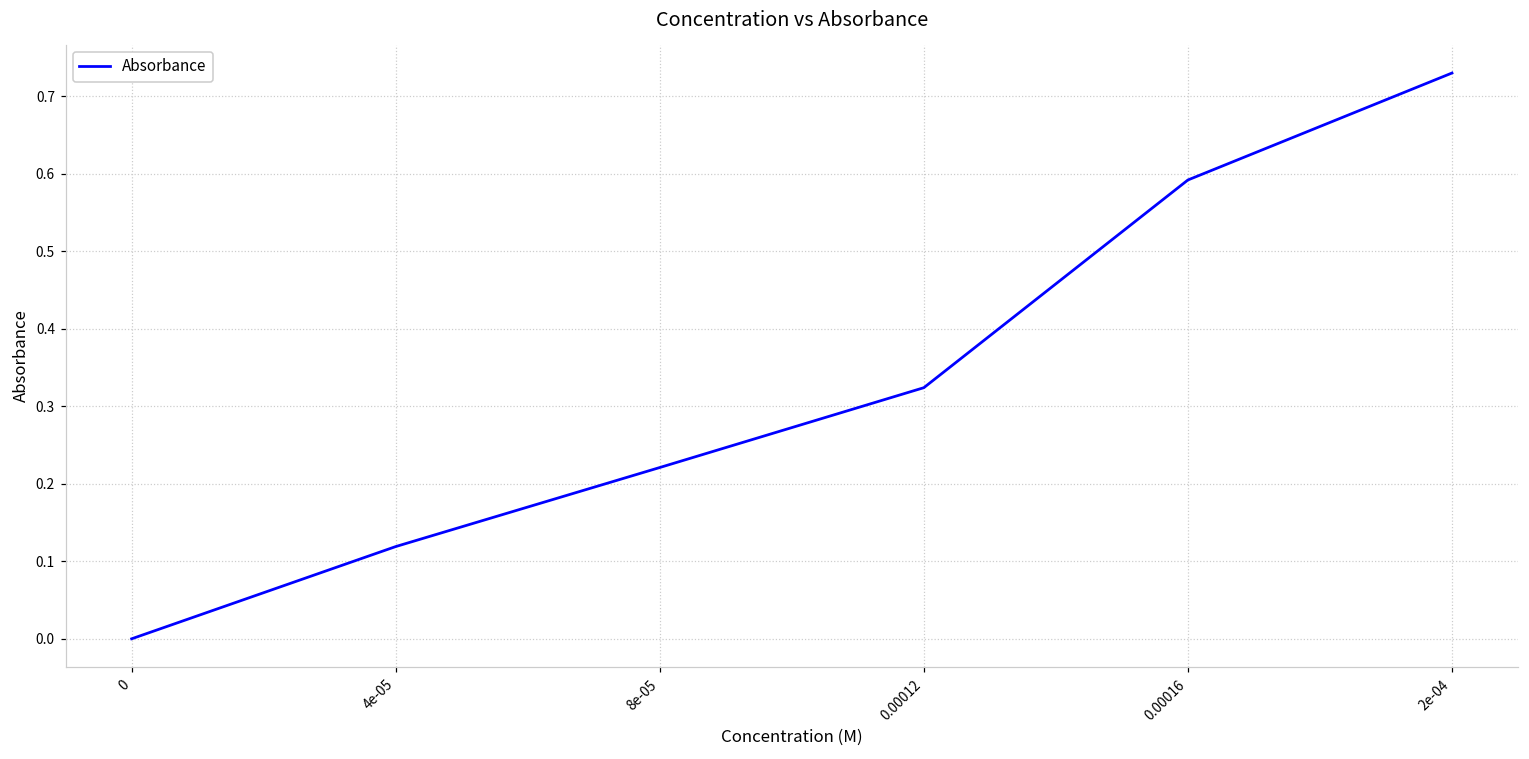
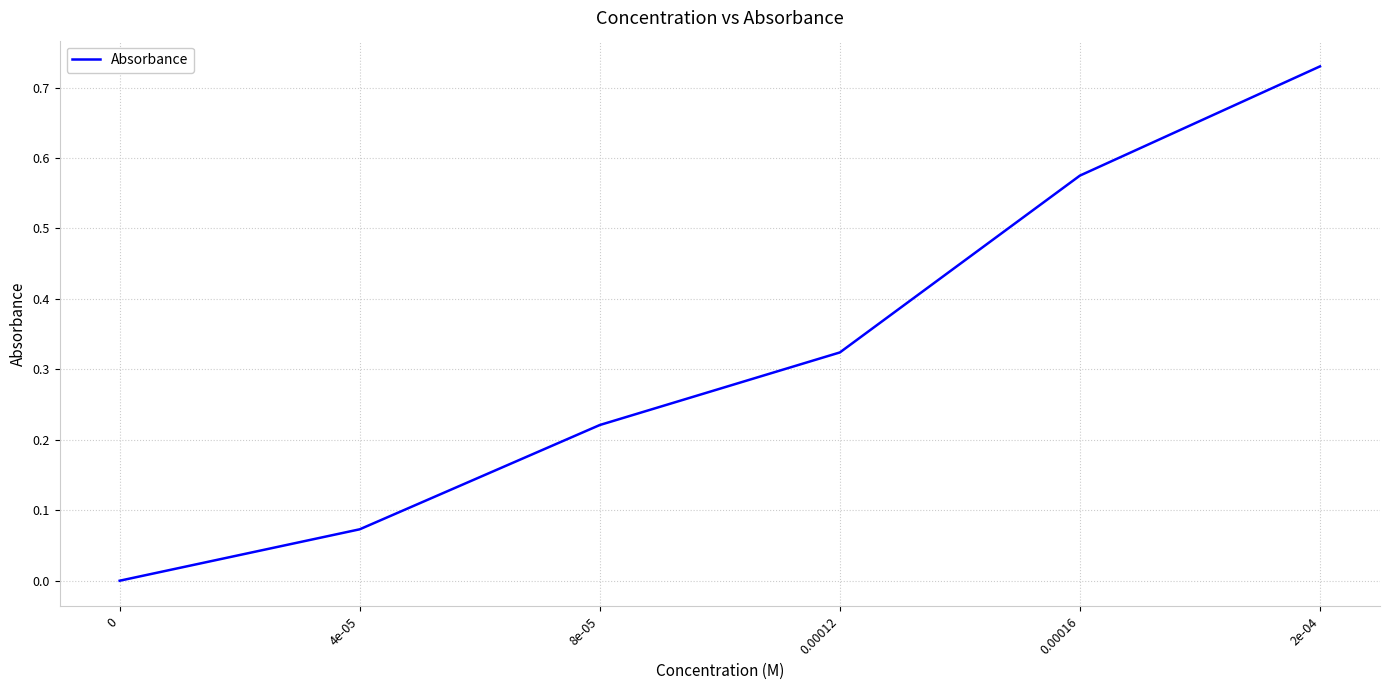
4e-05: 0.12 -> 0.07
0.00016: 0.59 -> 0.58
